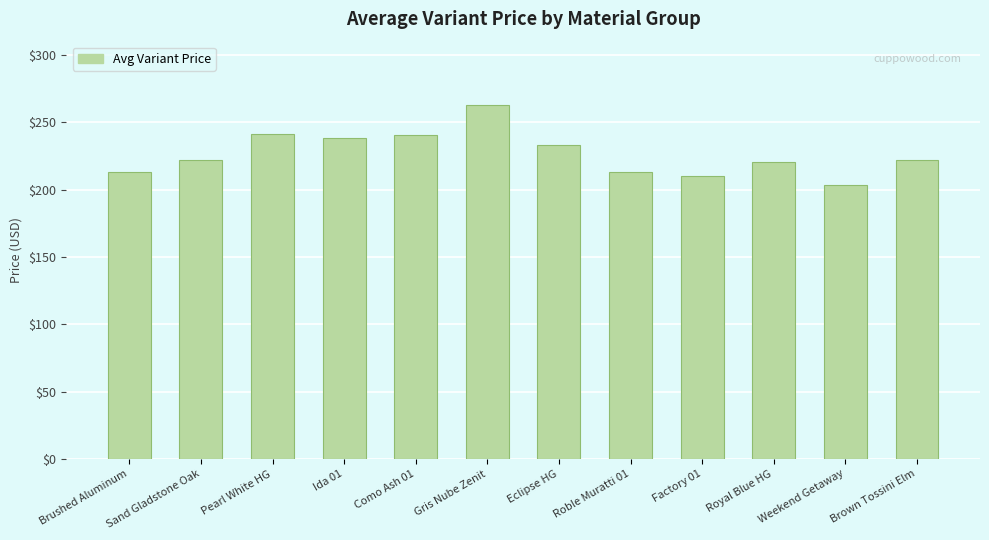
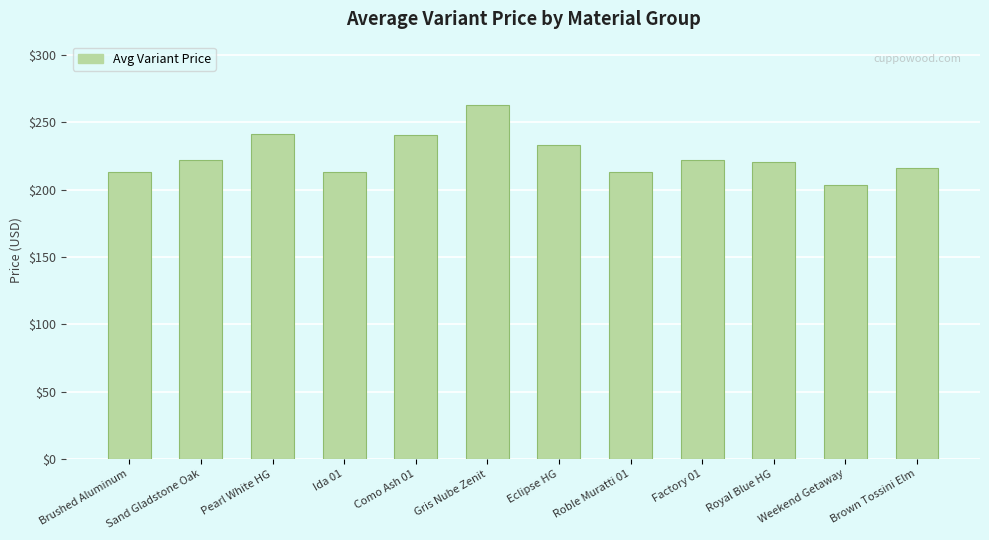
Ida 01: $238 -> $213
Factory 01: $210 -> $222
Brown Tossini Elm: $222 -> $216
